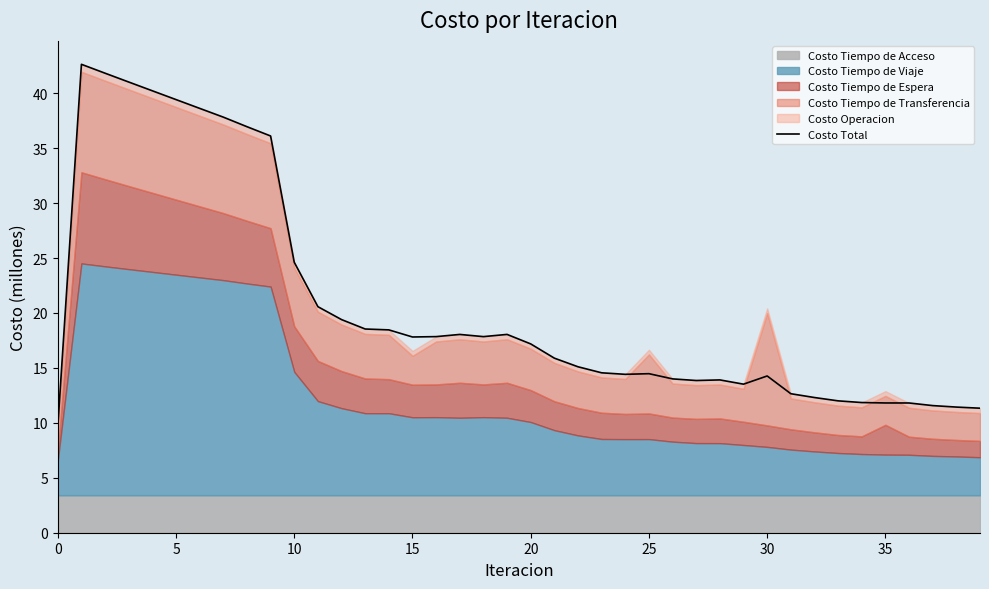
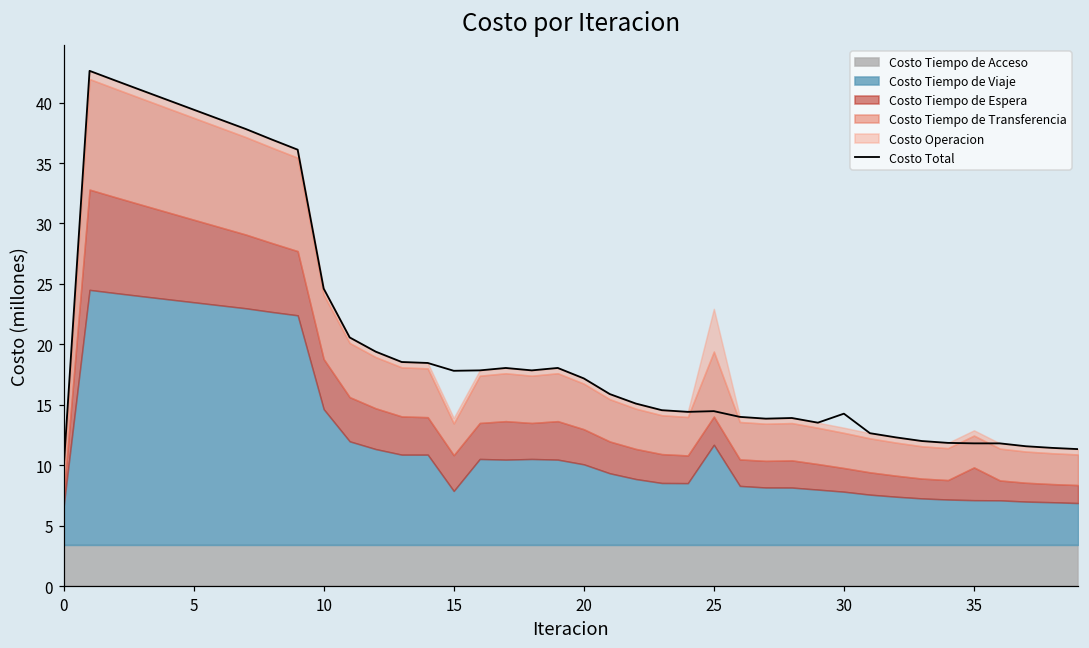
Costo Tiempo de Viaje, 15: 7.1 -> 4.5
Costo Tiempo de Viaje, 25: 5.1 -> 8.3
Costo Operacion, 25: 0.4 -> 3.5
Costo Tiempo de Transferencia, 30: 10.2 -> 2.9
